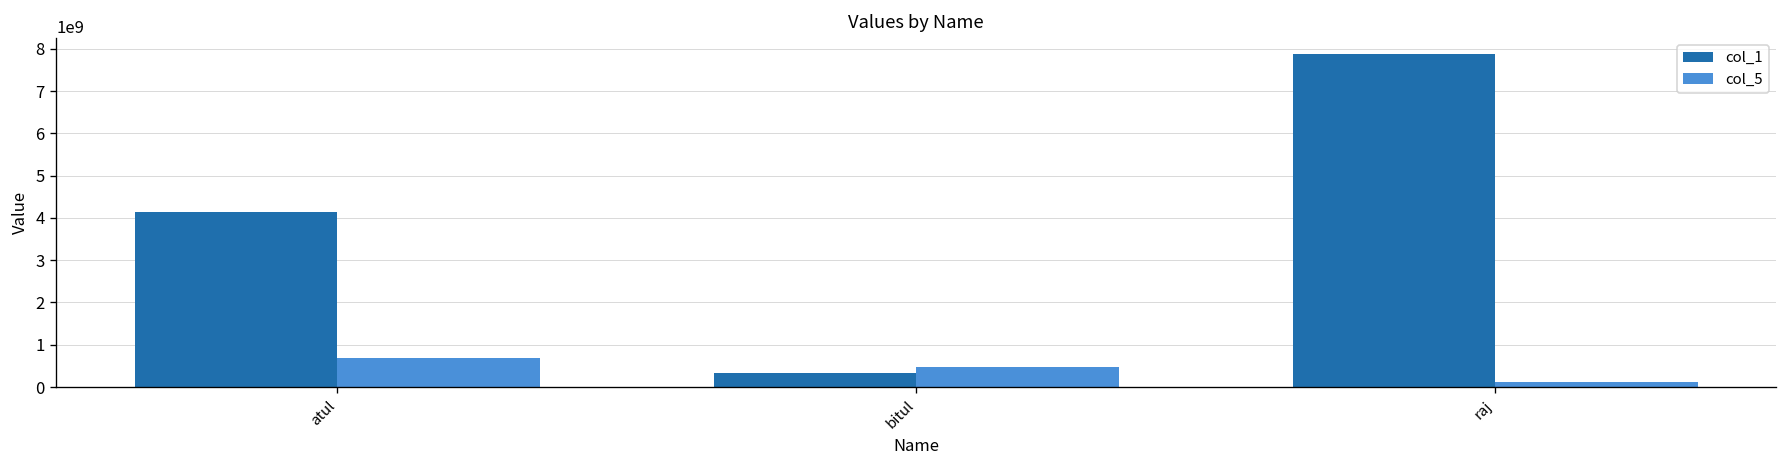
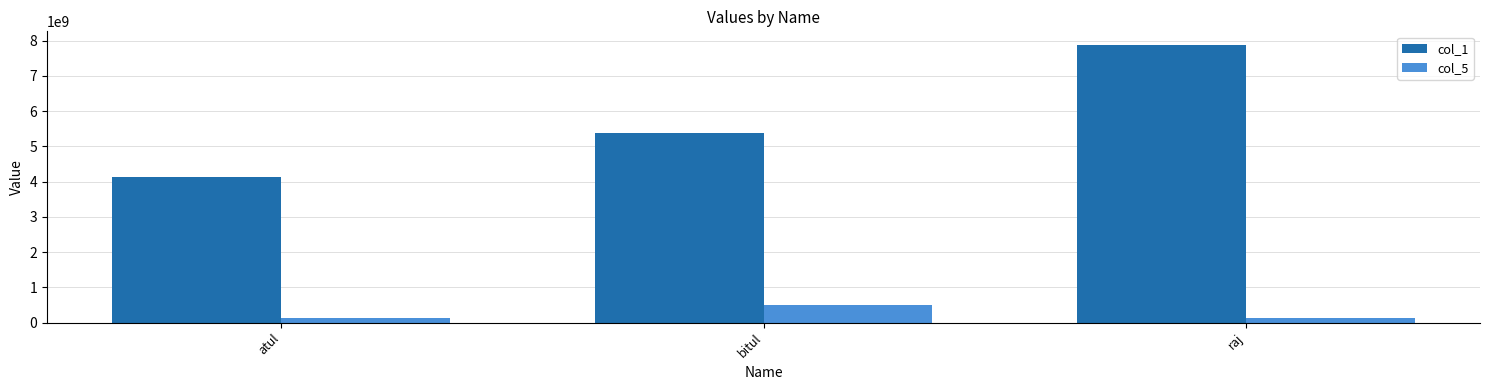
col_5, atul: 700000000 -> 100000000
col_1, bitul: 300000000 -> 5400000000
